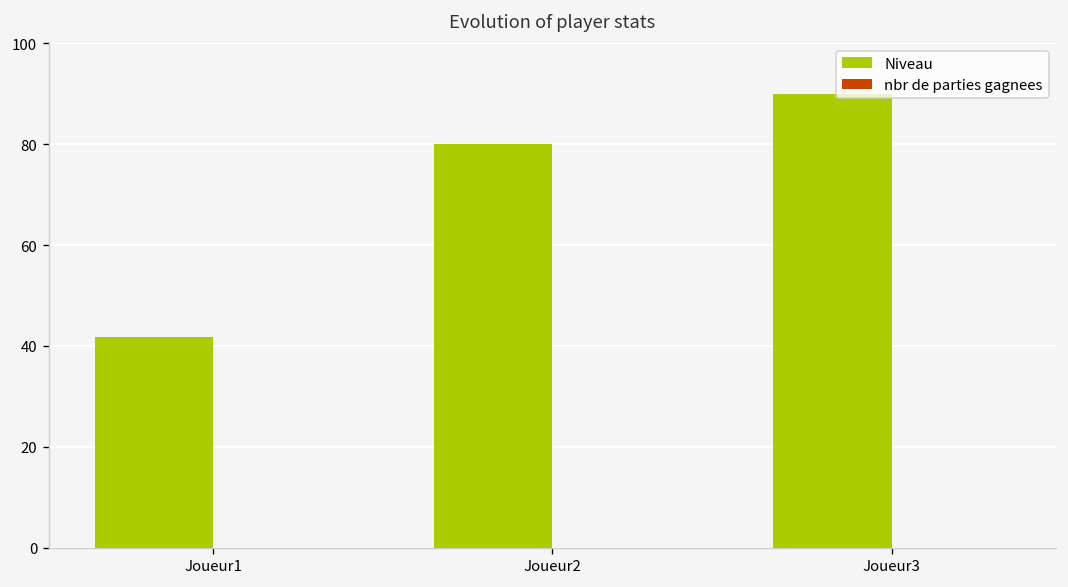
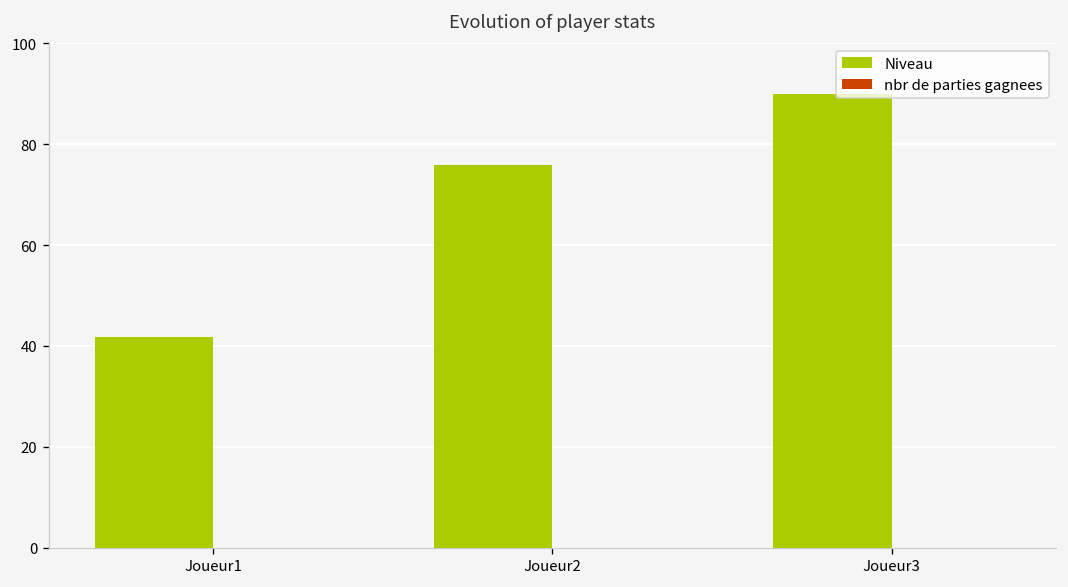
Niveau, Joueur2: 80 -> 76
